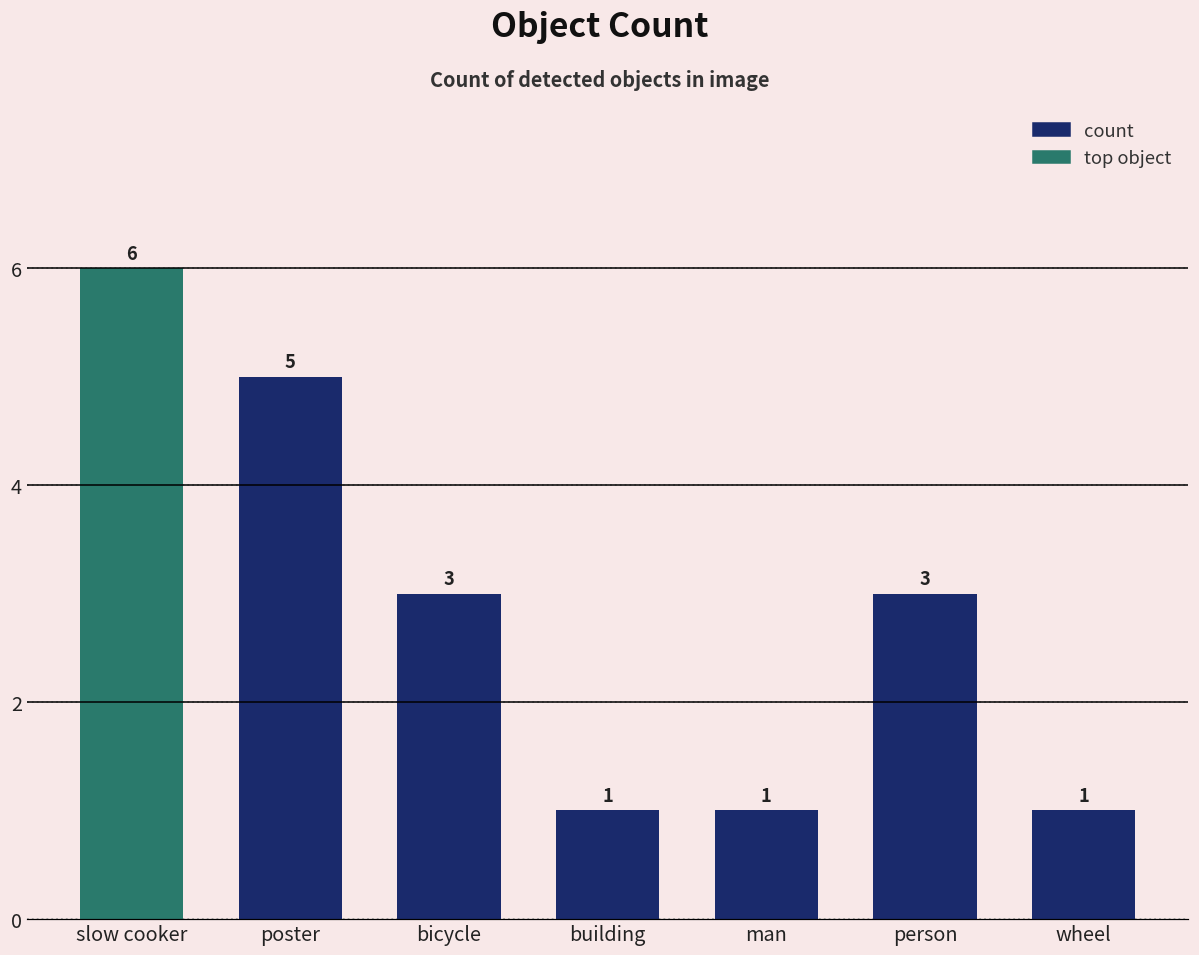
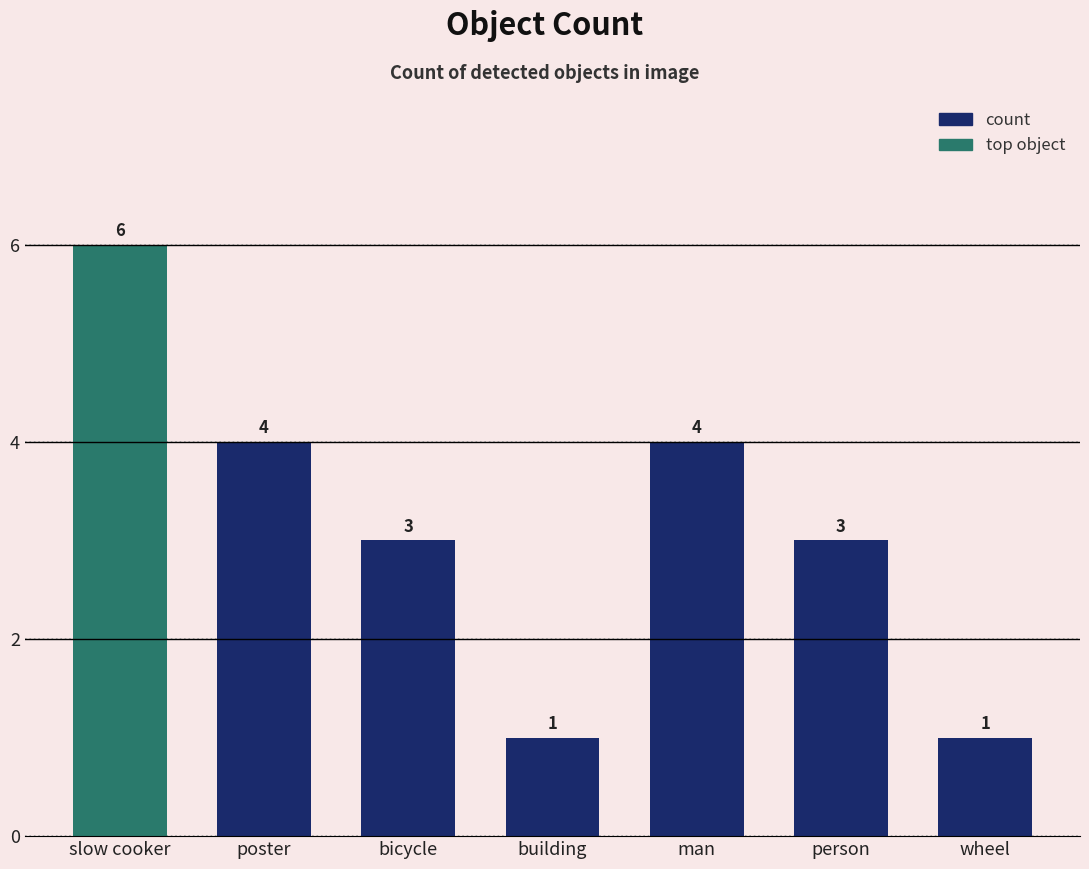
poster: 5 -> 4
man: 1 -> 4
